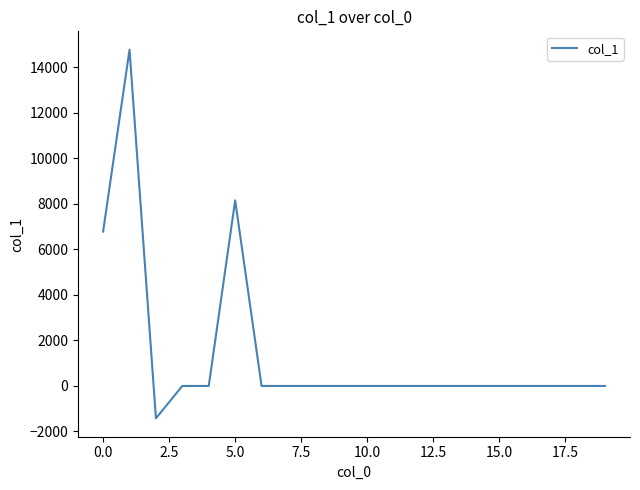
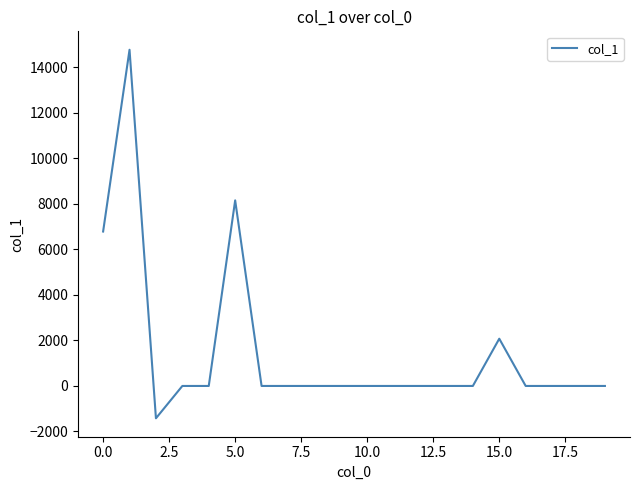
15.0: 0 -> 2100
